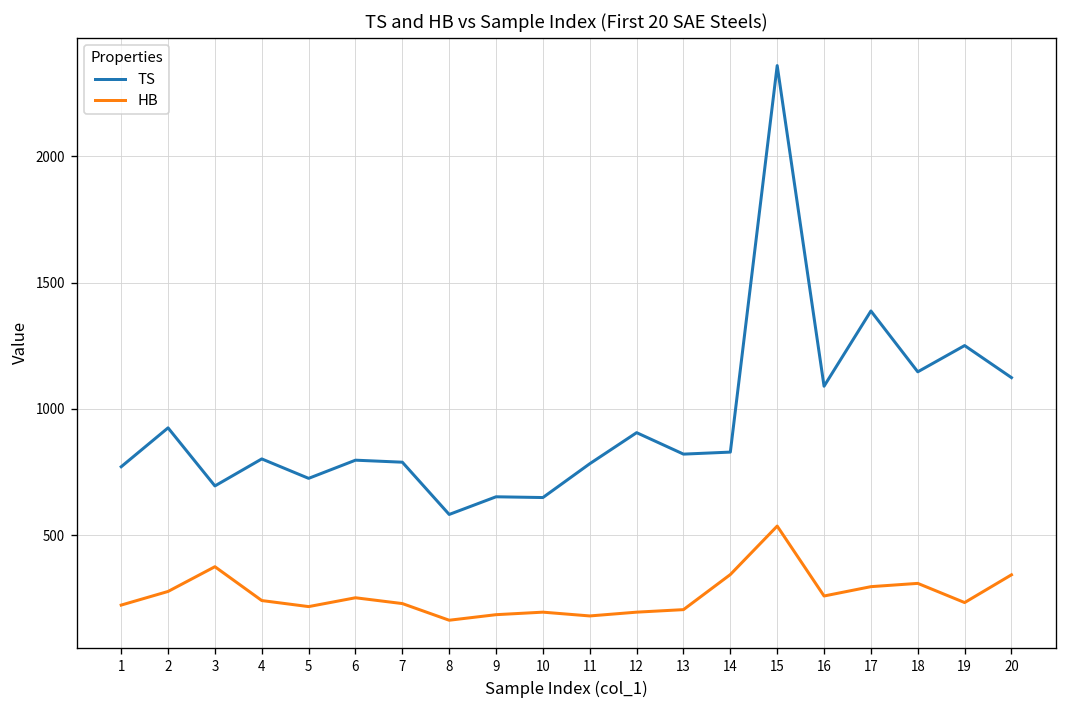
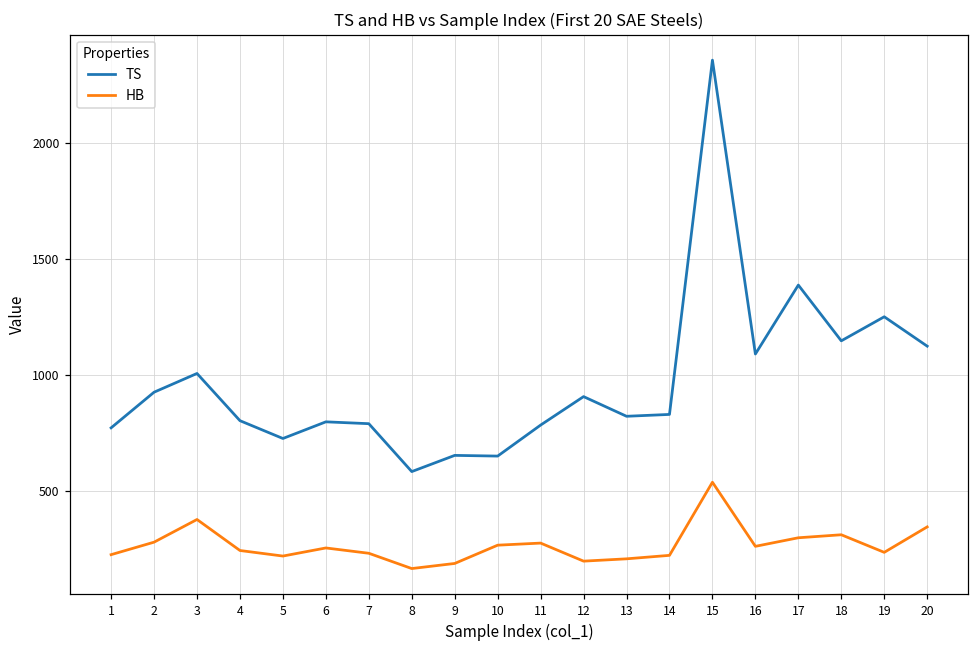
TS, 3: 700 -> 1010
HB, 10: 200 -> 260
HB, 11: 180 -> 270
HB, 14: 340 -> 220
